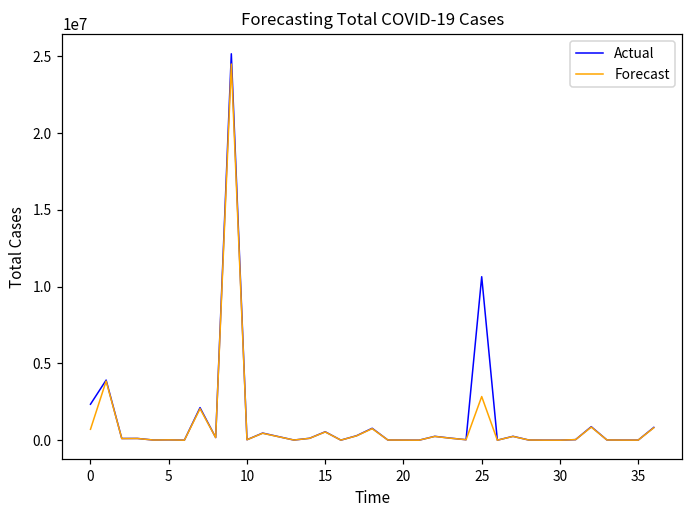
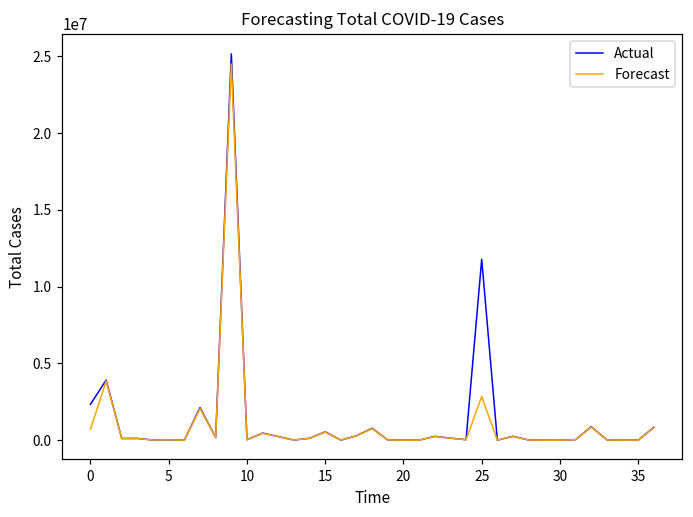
Actual, 25: 10600000 -> 11800000
